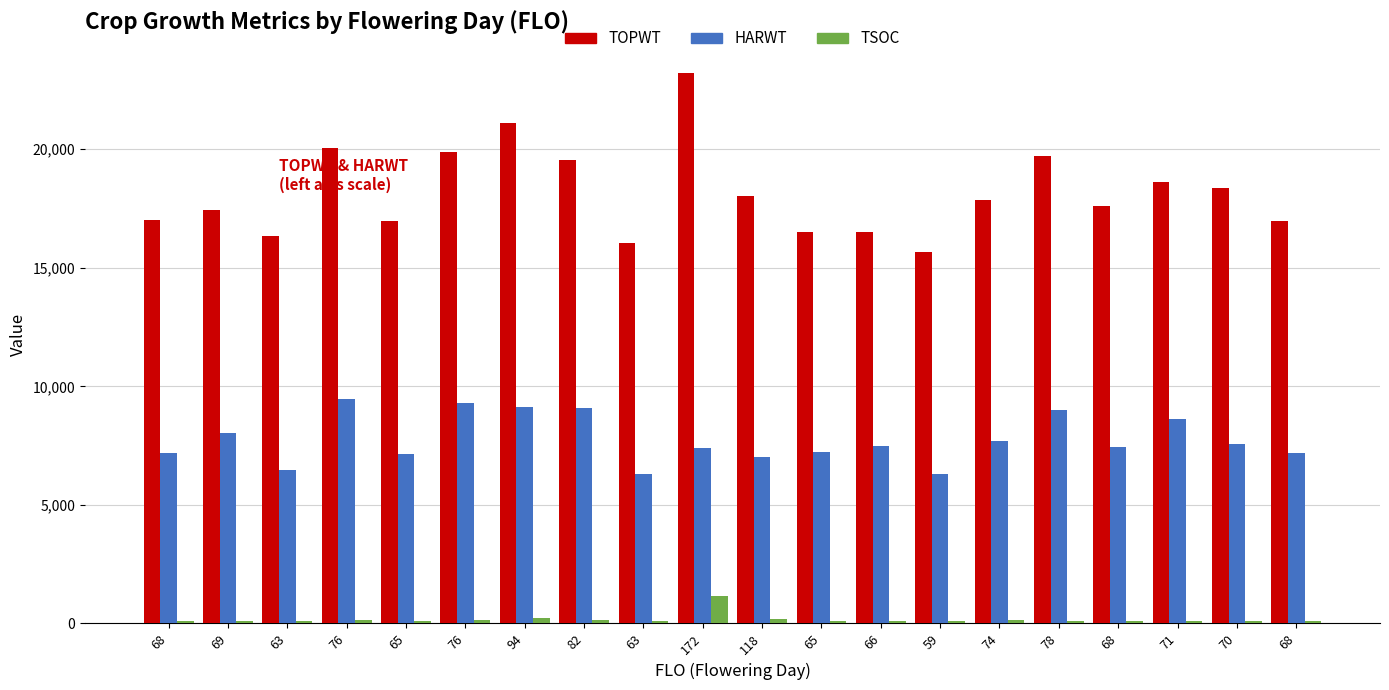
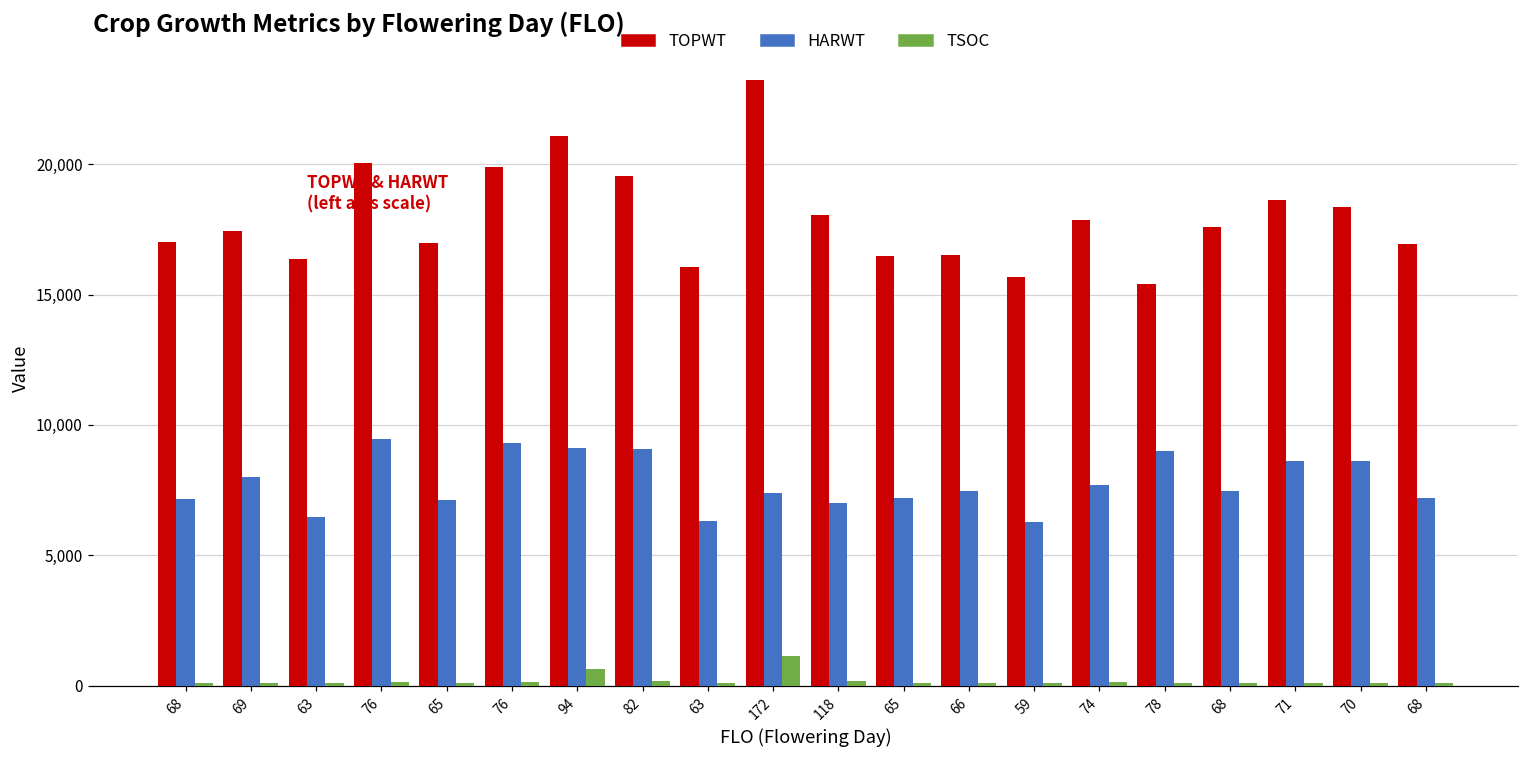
TSOC, 94: 200 -> 600
TOPWT, 78: 19,700 -> 15,400
HARWT, 70: 7,600 -> 8,600
